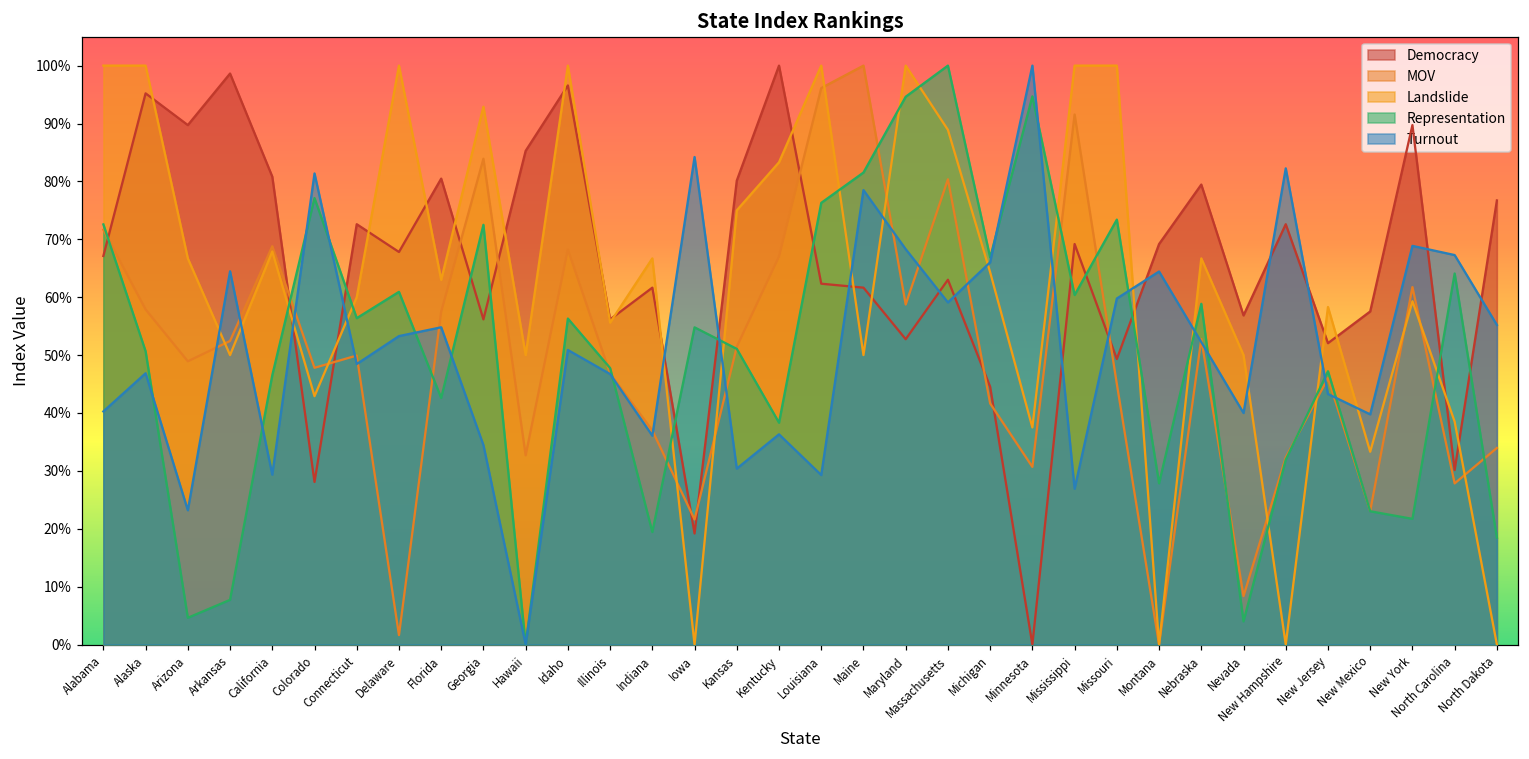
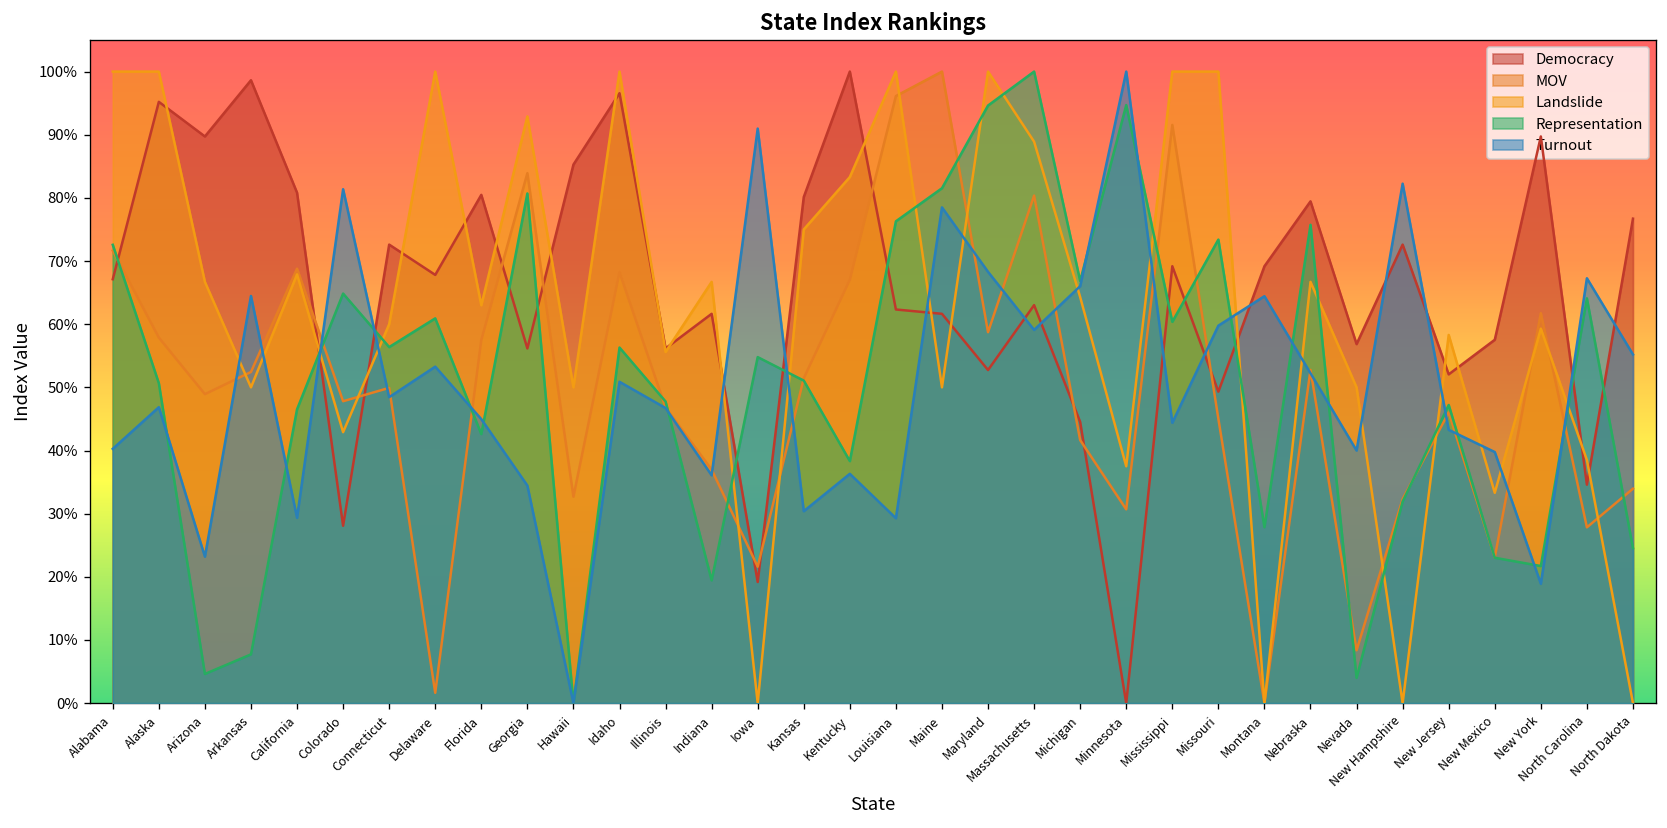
Representation, Colorado: 77% -> 65%
Turnout, Florida: 55% -> 45%
Representation, Georgia: 73% -> 81%
Turnout, Iowa: 84% -> 91%
Turnout, Mississippi: 27% -> 44%
Representation, Nebraska: 59% -> 76%
Turnout, New York: 69% -> 19%
Democracy, North Carolina: 30% -> 35%
Representation, North Dakota: 18% -> 25%
